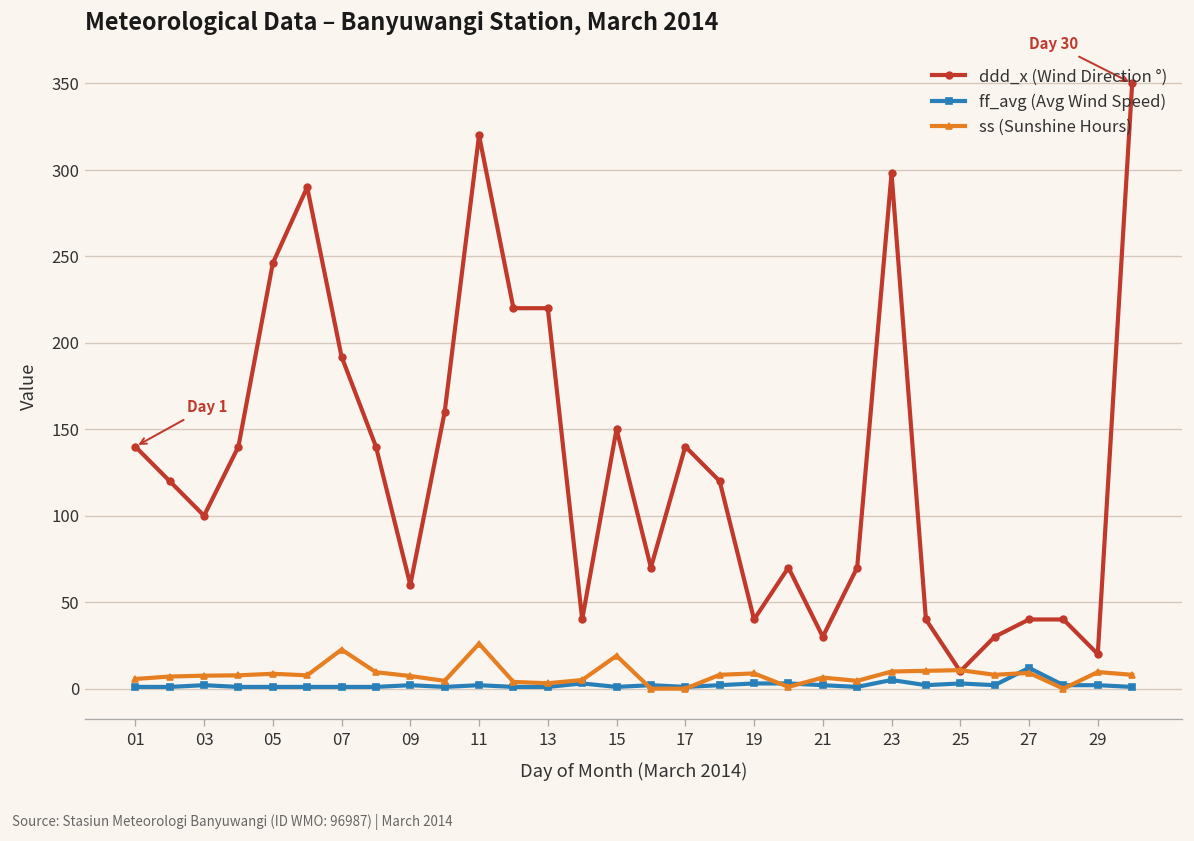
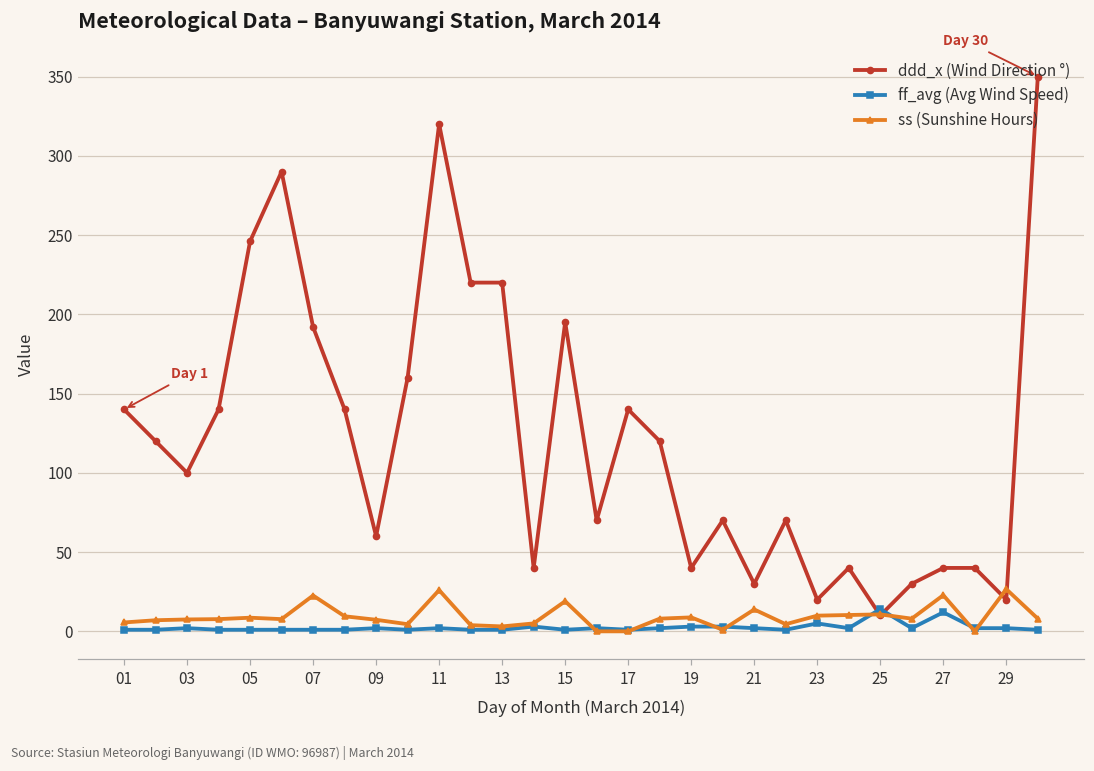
ddd_x (Wind Direction °), 15: 150 -> 195
ss (Sunshine Hours), 21: 6 -> 14
ddd_x (Wind Direction °), 23: 298 -> 20
ff_avg (Avg Wind Speed), 25: 3 -> 14
ss (Sunshine Hours), 27: 9 -> 23
ss (Sunshine Hours), 29: 10 -> 27
